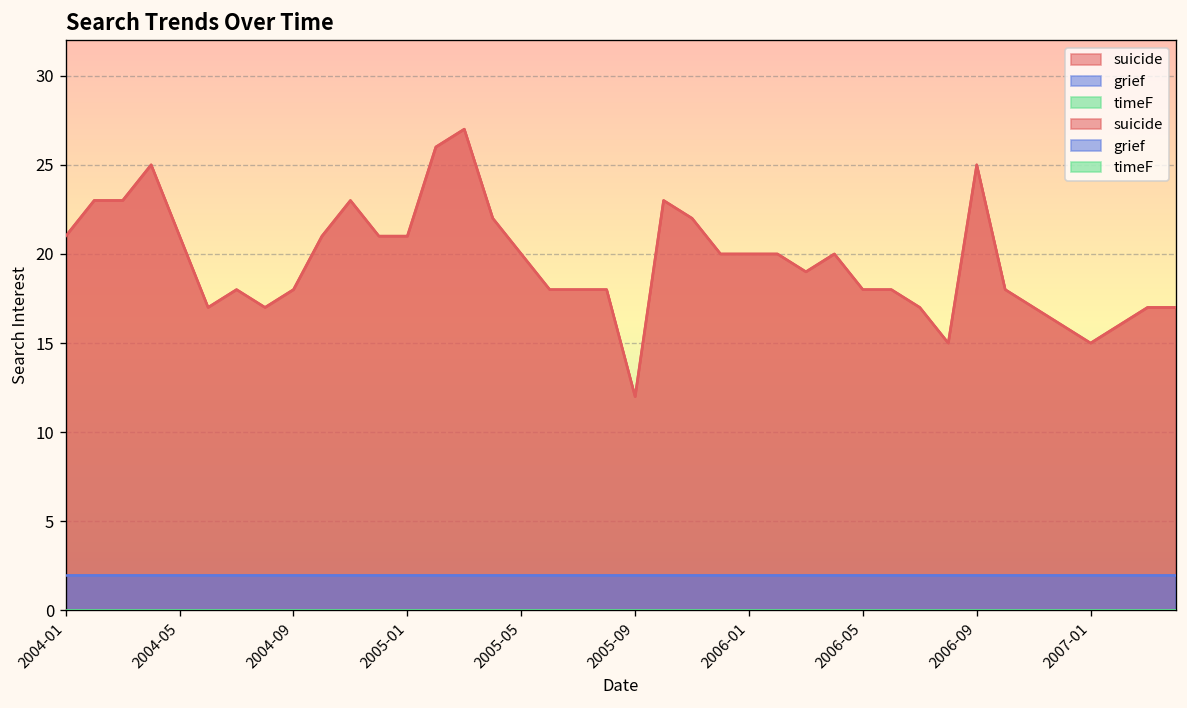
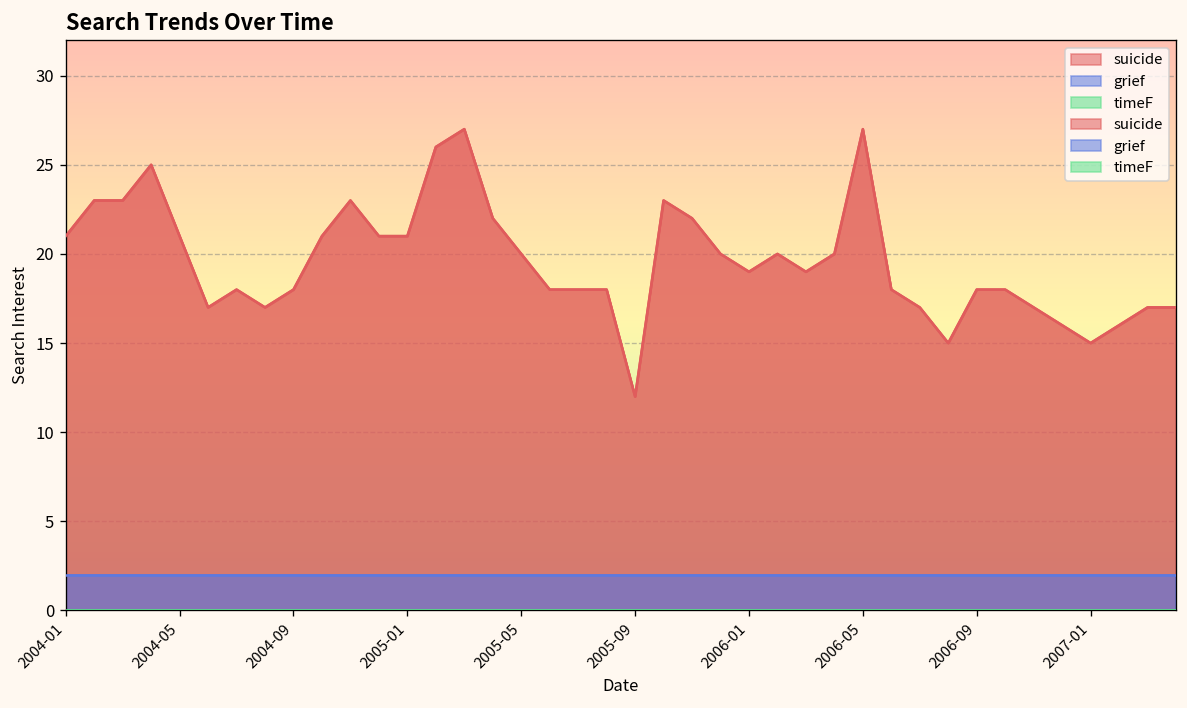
suicide, 2006-01: 20 -> 19
suicide, 2006-05: 18 -> 27
suicide, 2006-09: 25 -> 18
